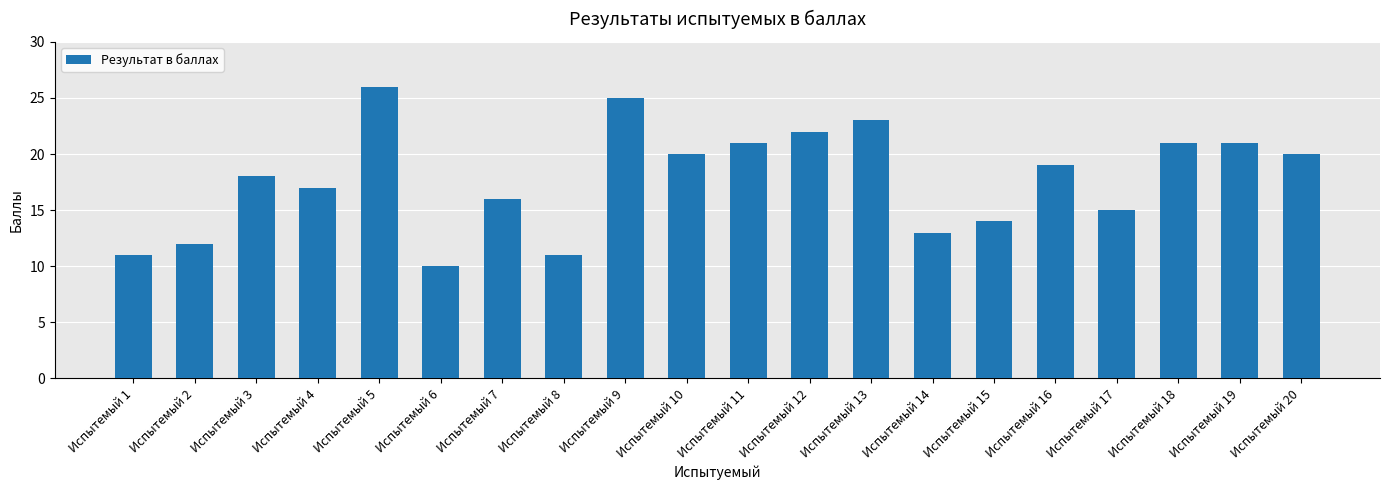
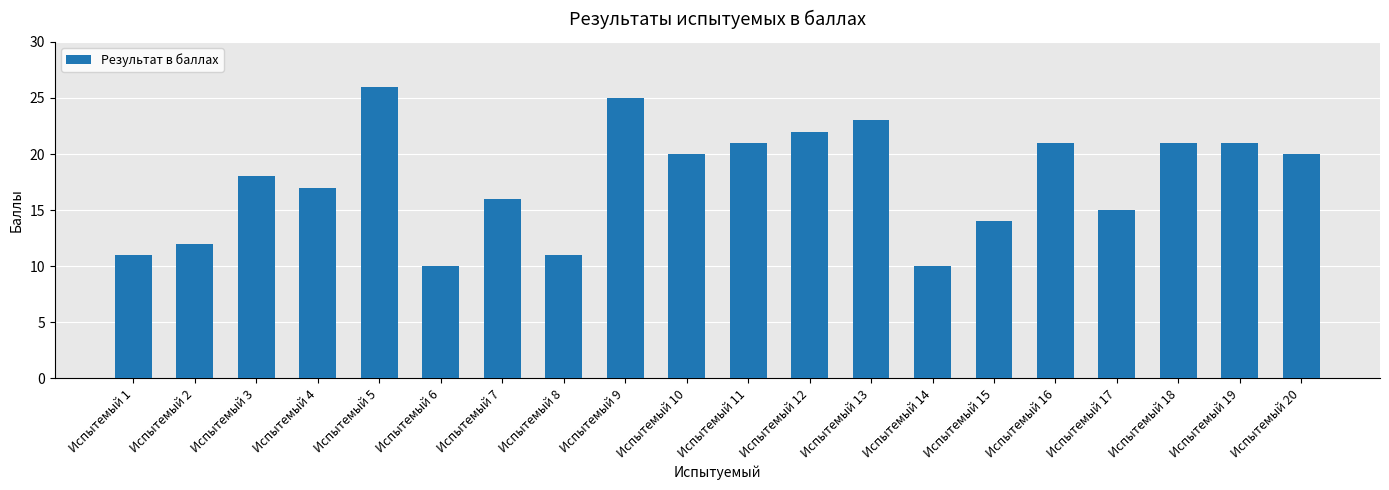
Испытемый 14: 13 -> 10
Испытемый 16: 19 -> 21
